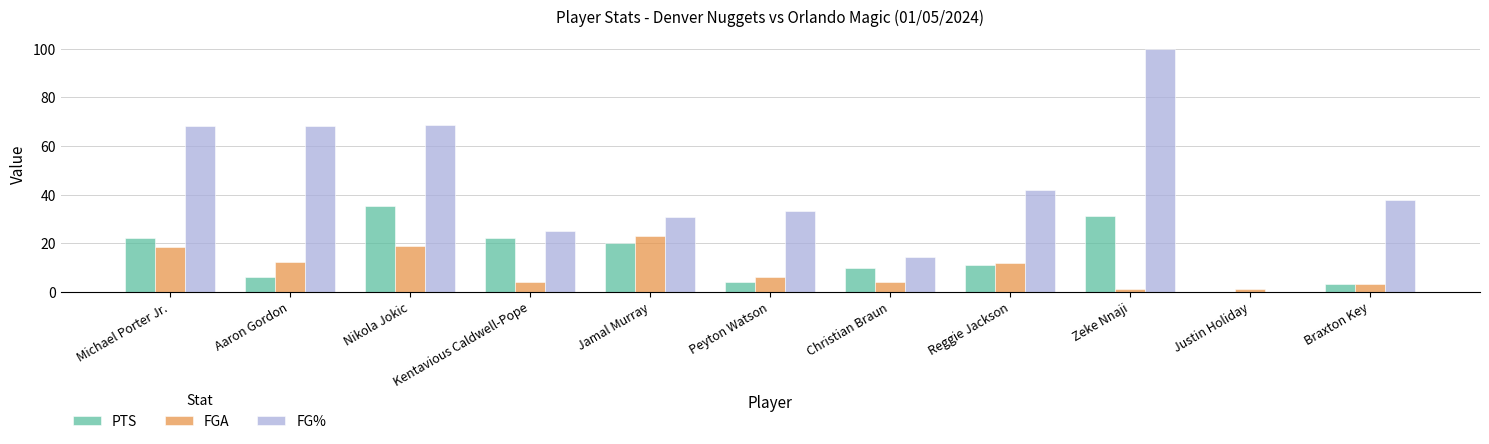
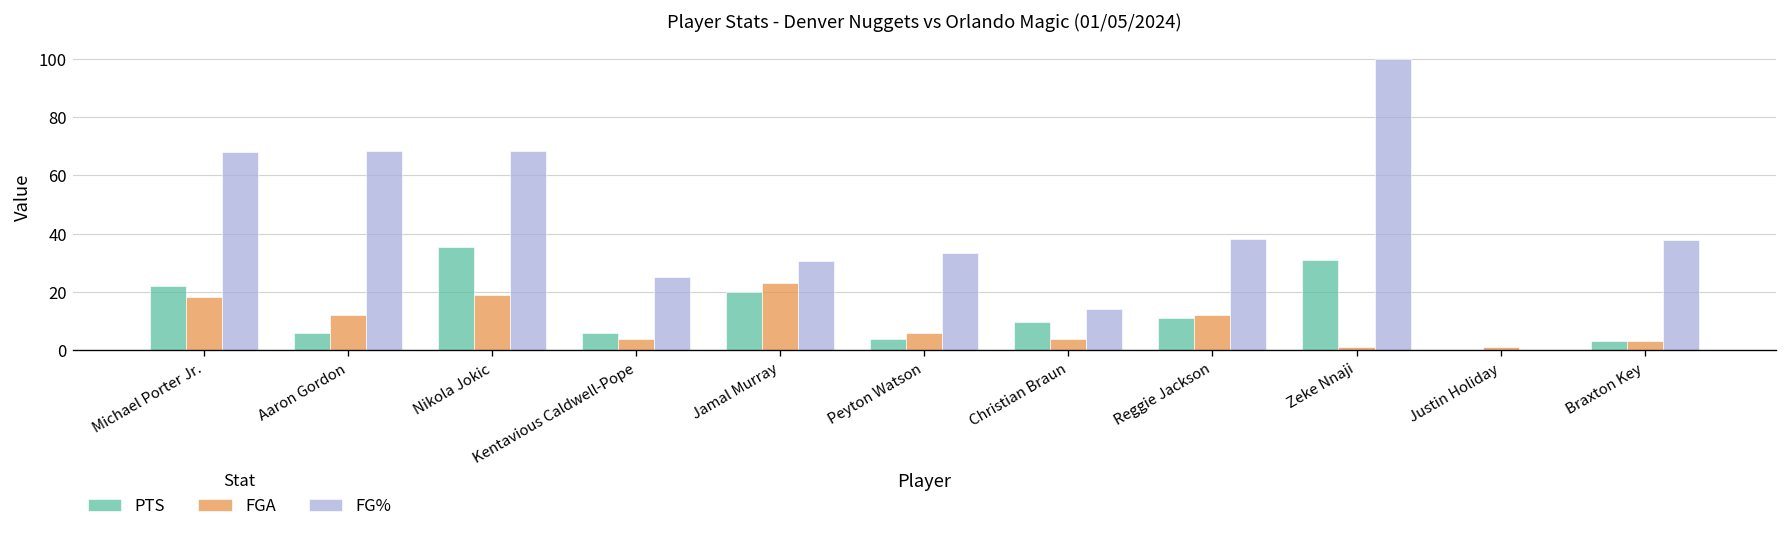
PTS, Kentavious Caldwell-Pope: 22 -> 6
FG%, Reggie Jackson: 42 -> 38
